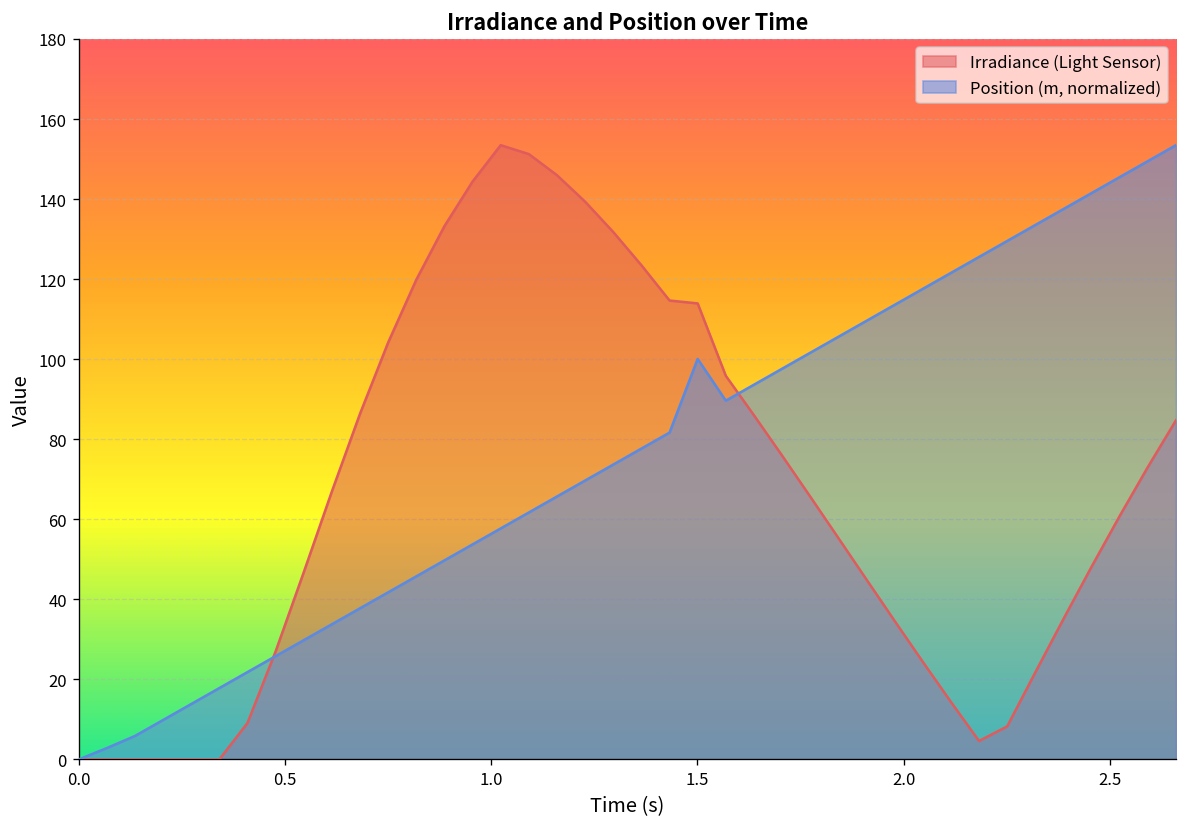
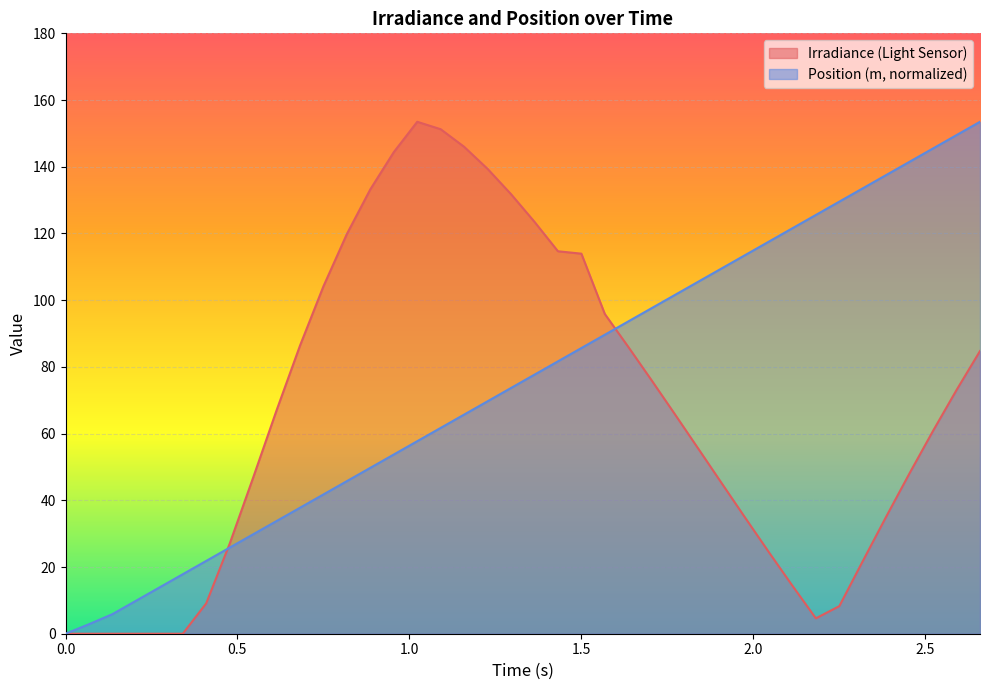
Position (m, normalized), 1.5: 100 -> 86
